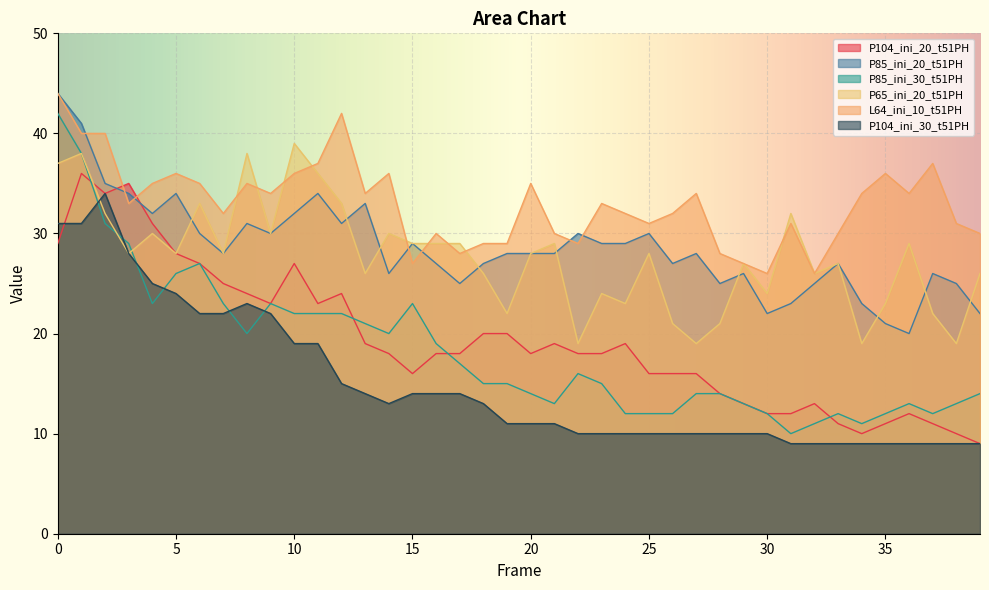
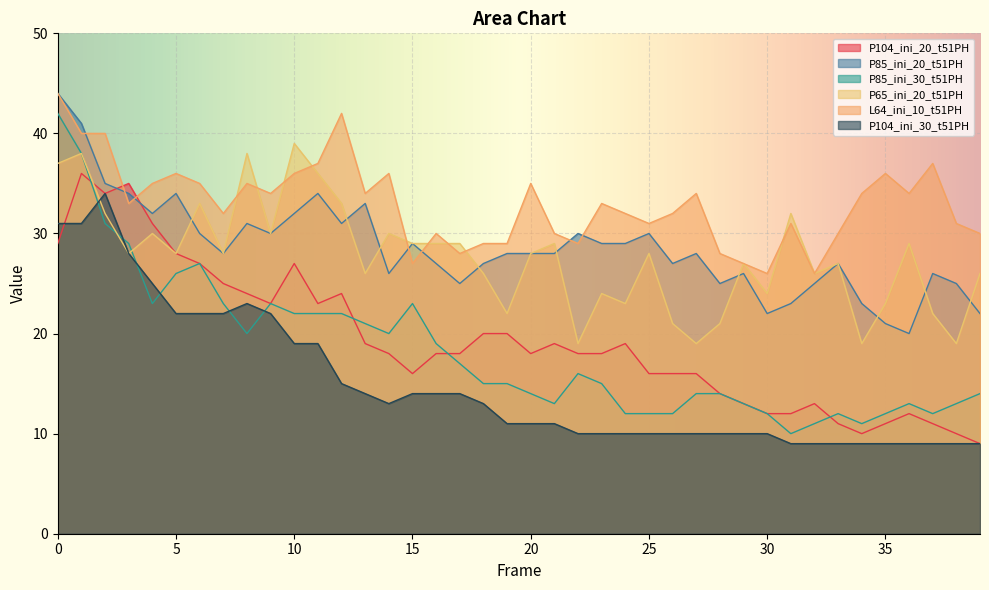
P104_ini_30_t51PH, 5: 24 -> 22
